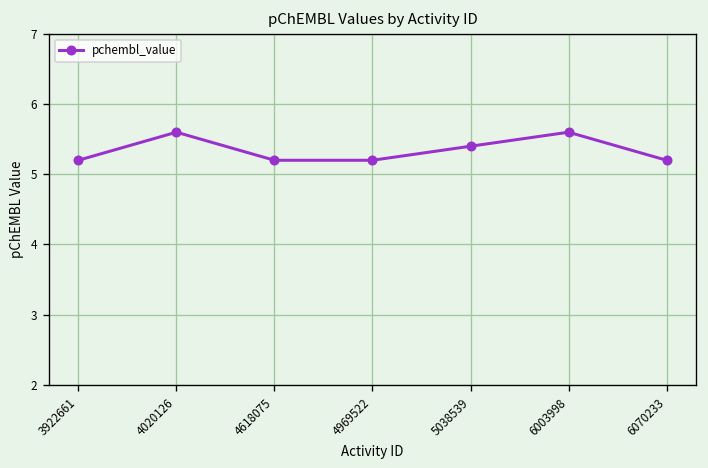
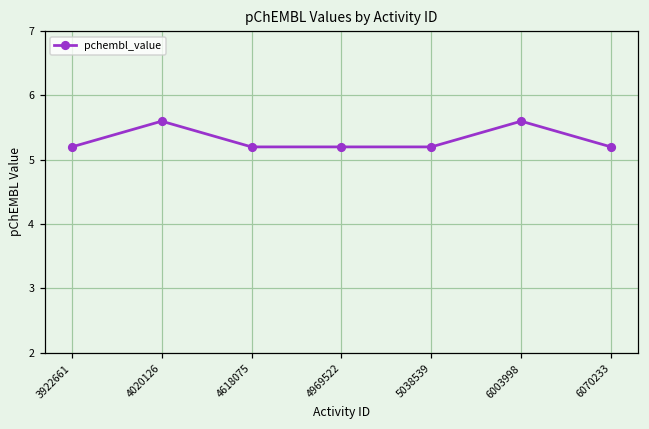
5038539: 5.4 -> 5.2
